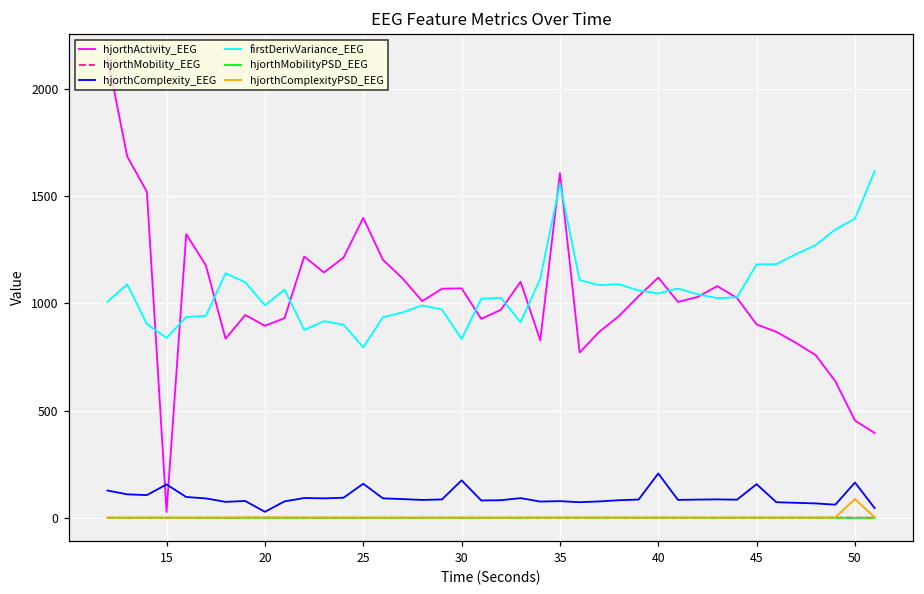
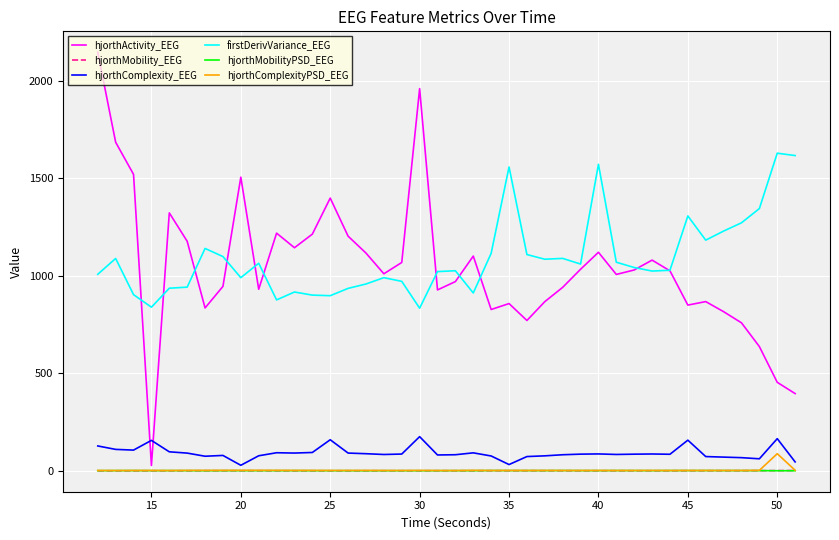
hjorthActivity_EEG, 20: 900 -> 1510
firstDerivVariance_EEG, 25: 800 -> 900
hjorthActivity_EEG, 30: 1070 -> 1960
hjorthActivity_EEG, 35: 1610 -> 860
hjorthComplexity_EEG, 35: 80 -> 30
hjorthComplexity_EEG, 40: 210 -> 90
firstDerivVariance_EEG, 40: 1050 -> 1570
hjorthActivity_EEG, 45: 900 -> 850
firstDerivVariance_EEG, 45: 1180 -> 1310
firstDerivVariance_EEG, 50: 1400 -> 1630
